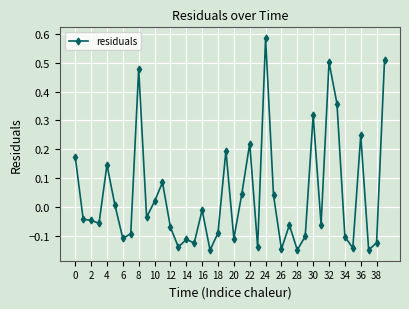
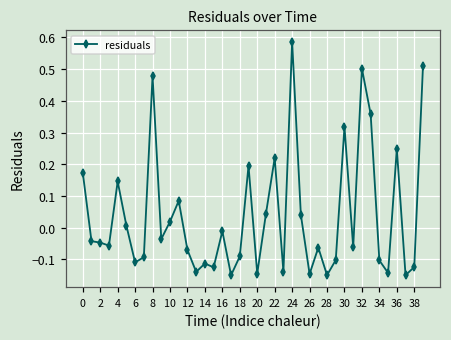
20: -0.11 -> -0.14
